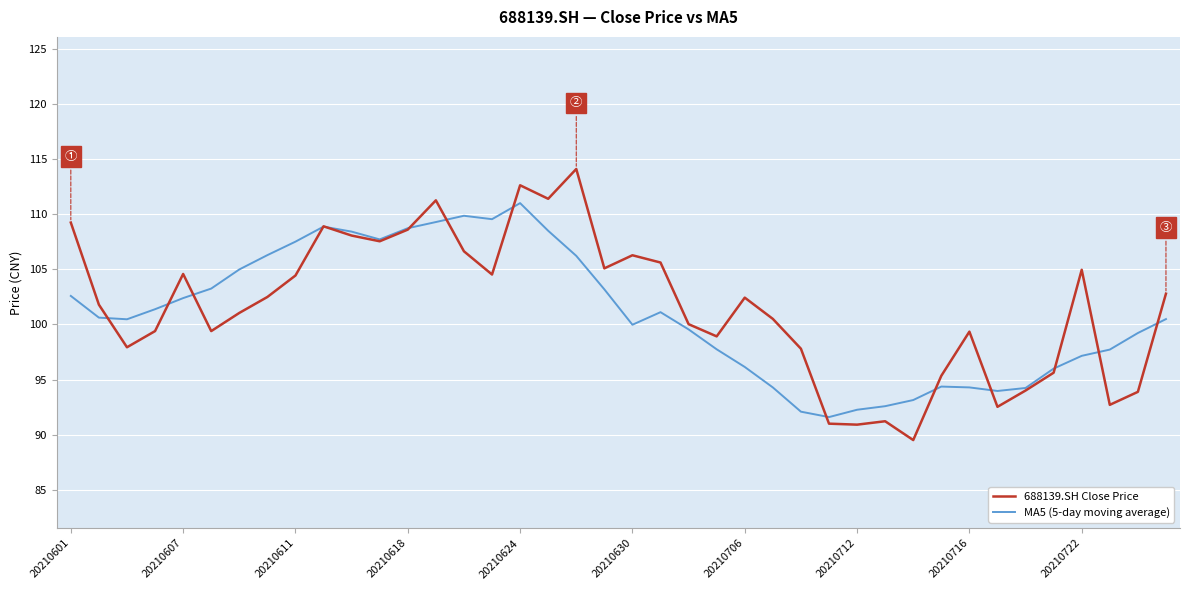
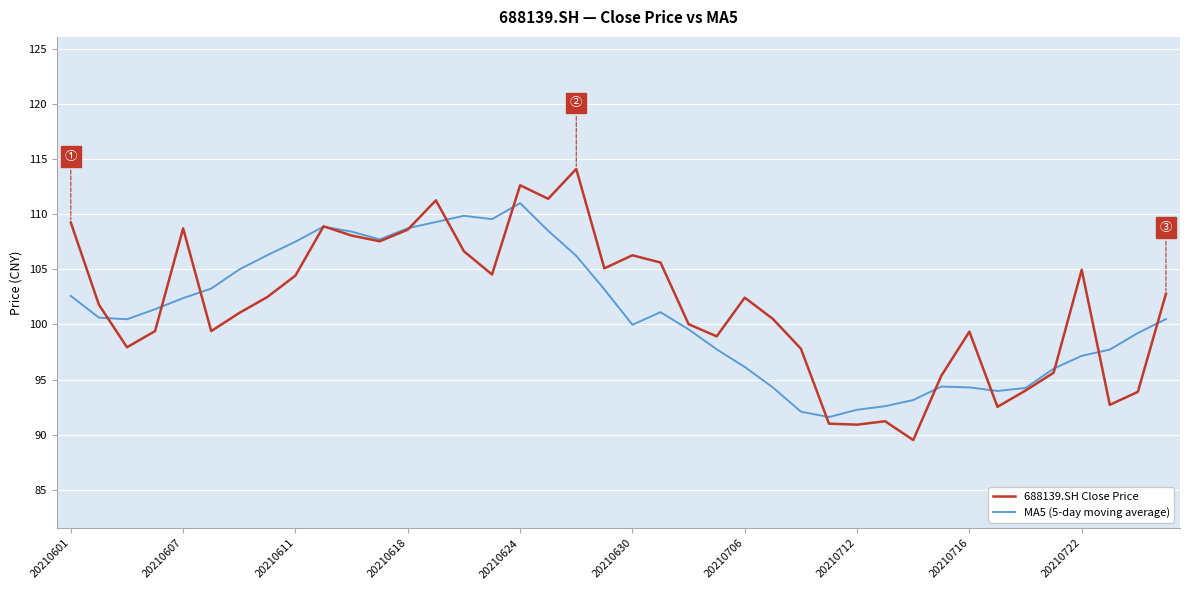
688139.SH Close Price, 20210607: 104.6 -> 108.7
